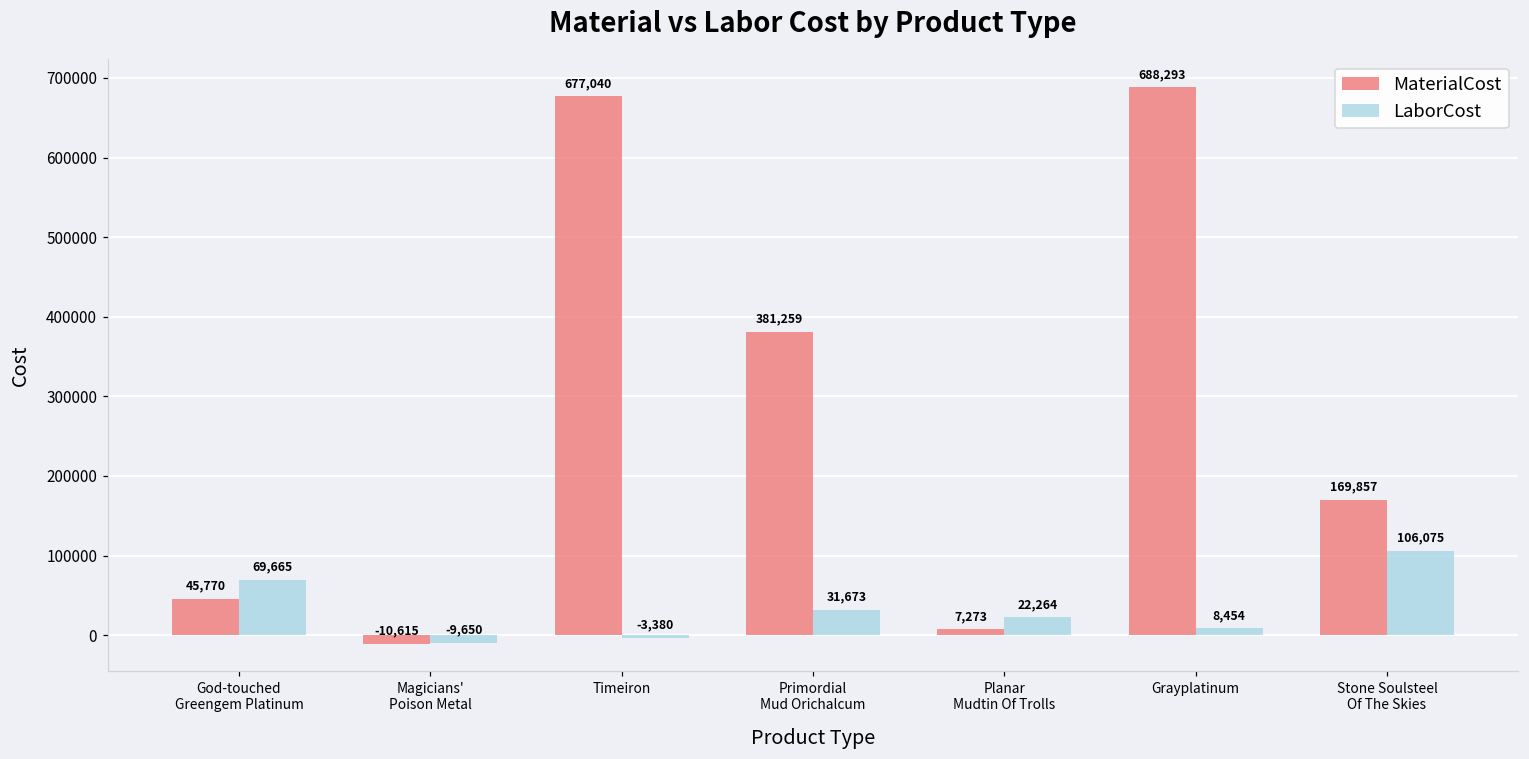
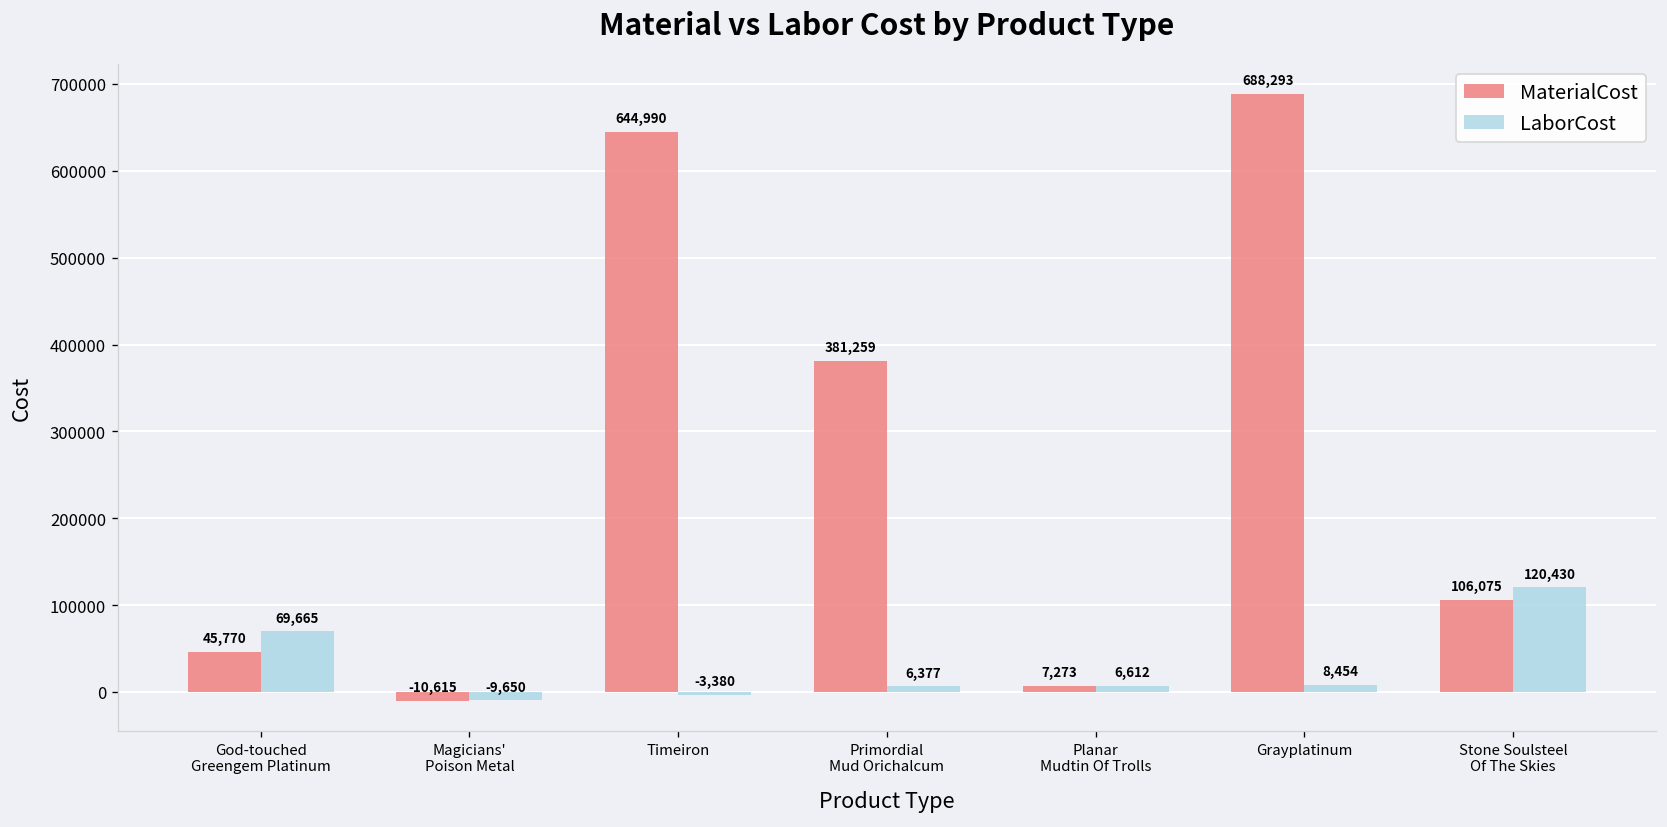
MaterialCost, Timeiron: 677,040 -> 644,990
LaborCost, Primordial Mud Orichalcum: 31,673 -> 6,377
LaborCost, Planar Mudtin Of Trolls: 22,264 -> 6,612
MaterialCost, Stone Soulsteel Of The Skies: 169,857 -> 106,075
LaborCost, Stone Soulsteel Of The Skies: 106,075 -> 120,430
